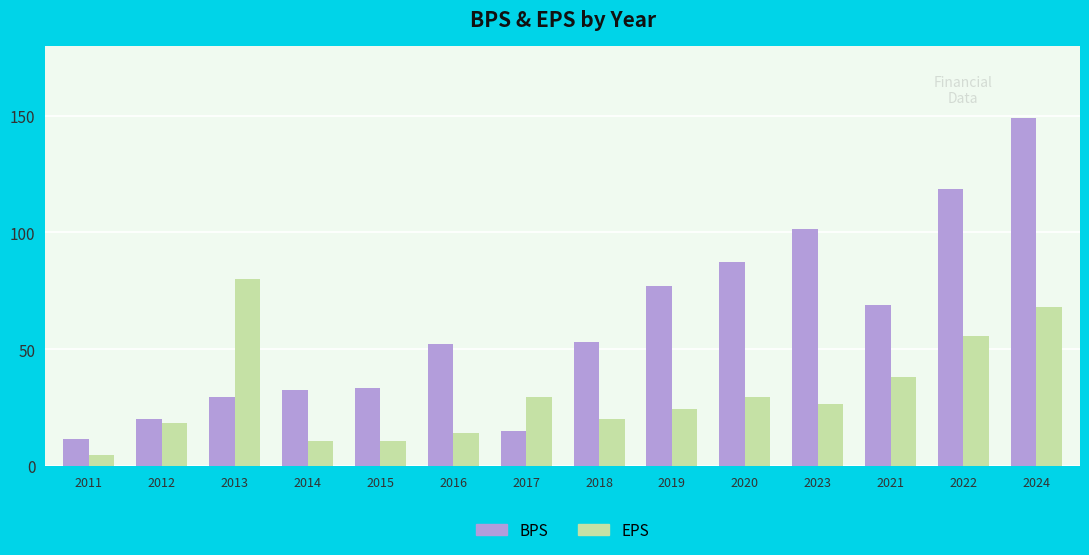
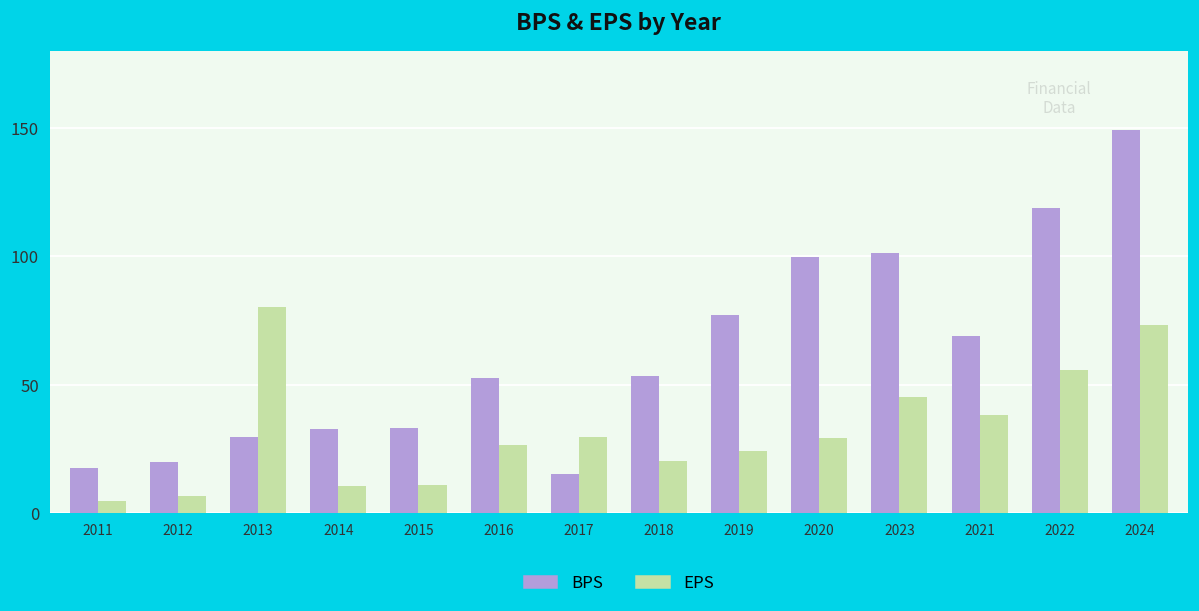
BPS, 2011: 12 -> 18
EPS, 2012: 18 -> 7
EPS, 2016: 14 -> 27
BPS, 2020: 88 -> 100
EPS, 2023: 27 -> 45
EPS, 2024: 68 -> 73
